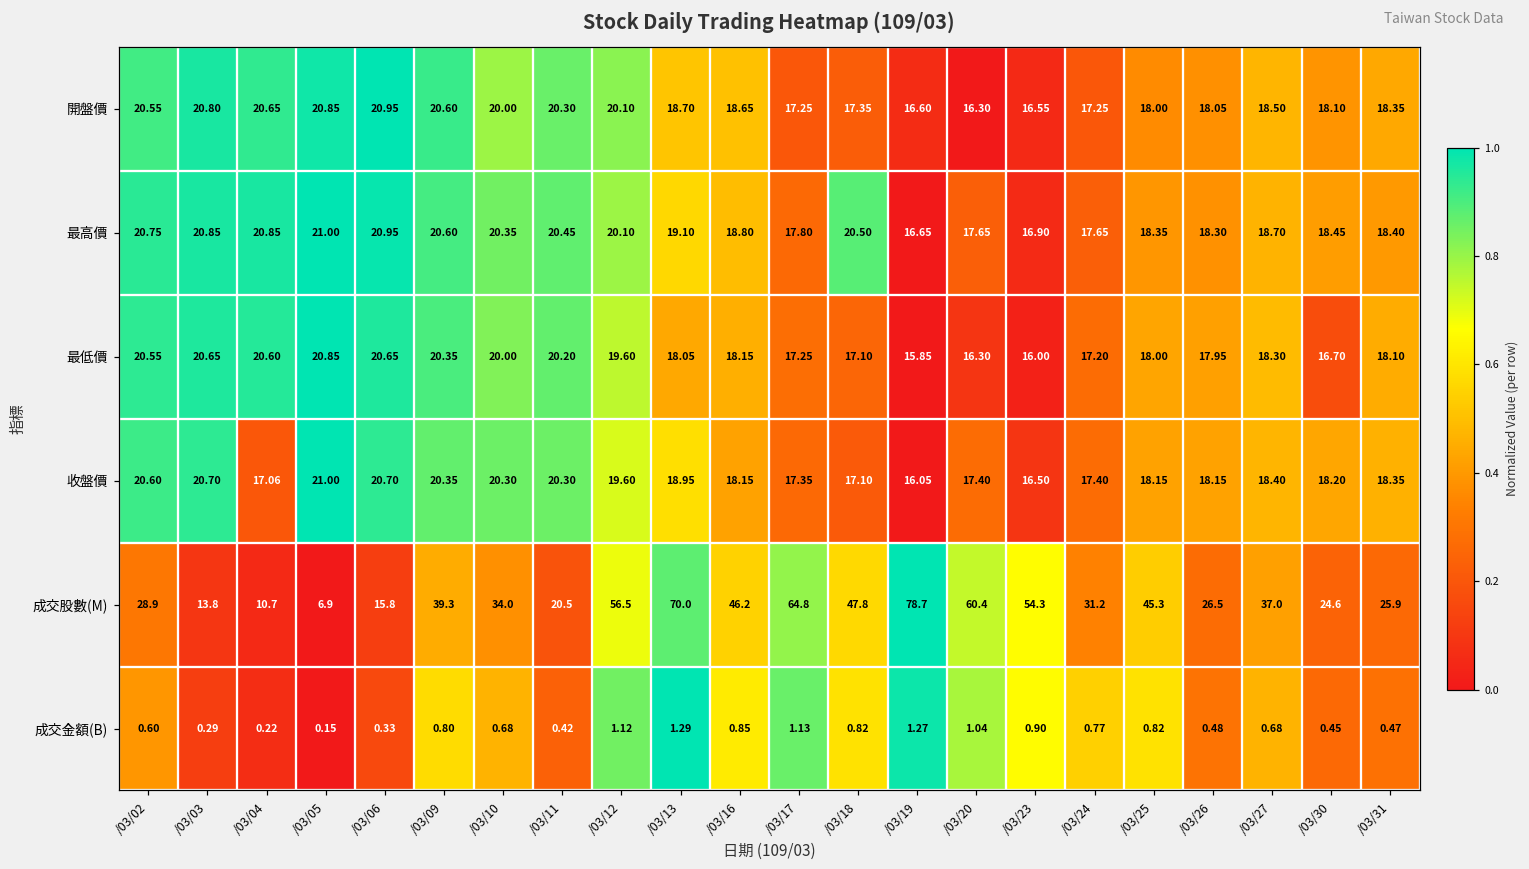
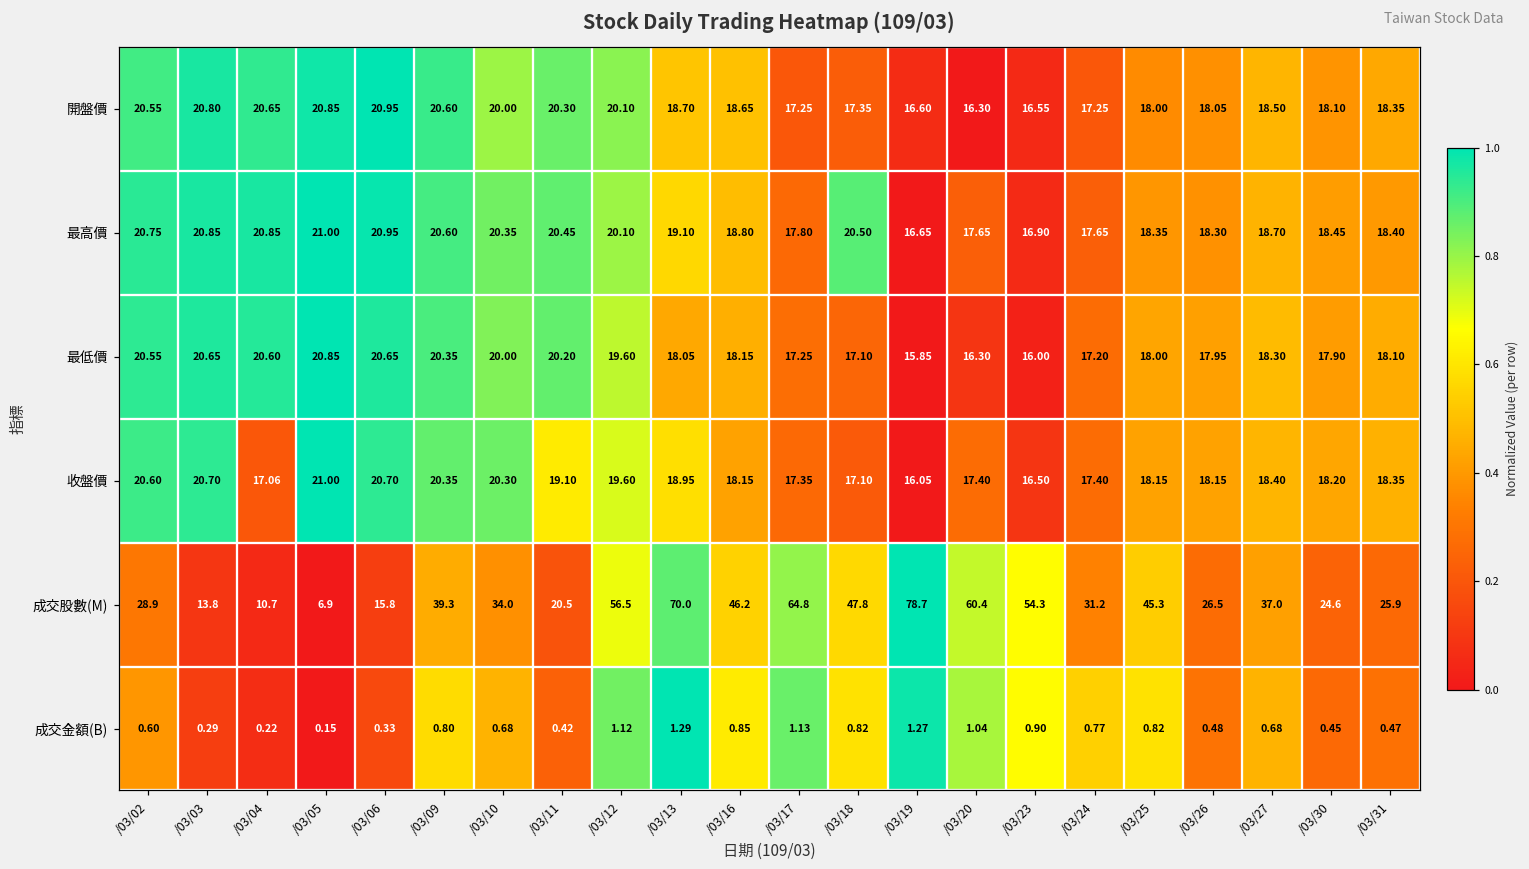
最低價, /03/30: 16.70 -> 17.90
收盤價, /03/11: 20.30 -> 19.10
